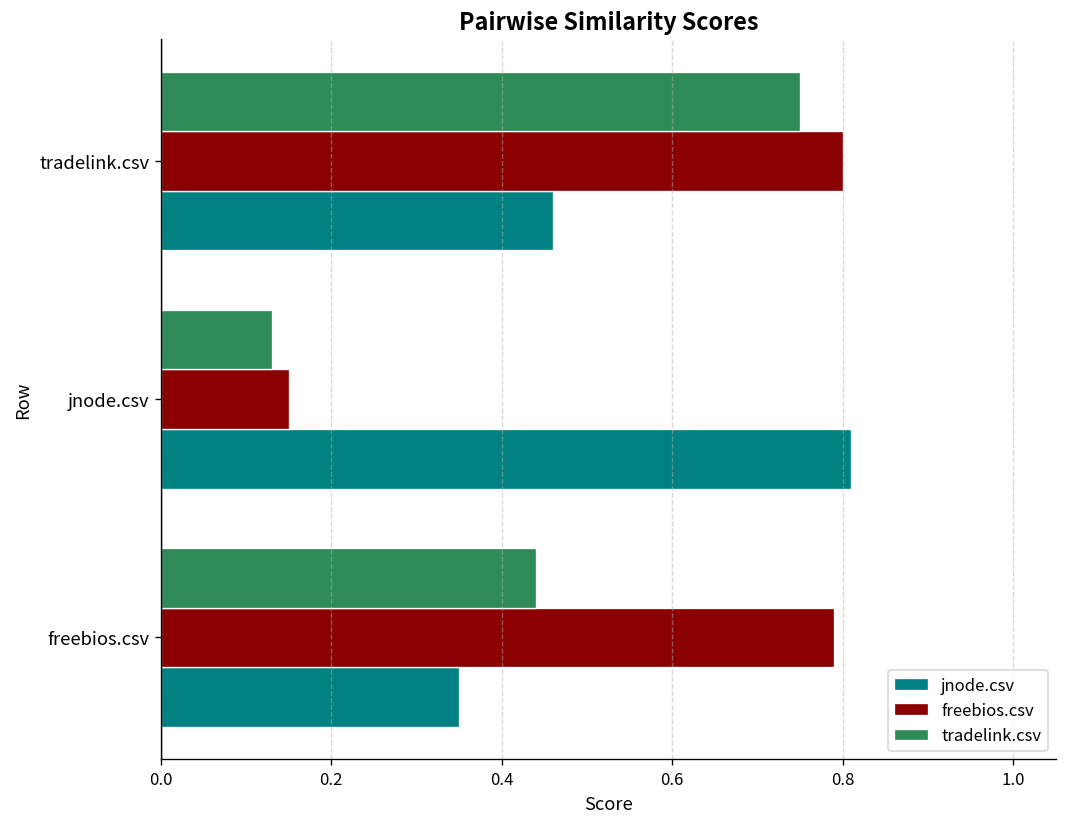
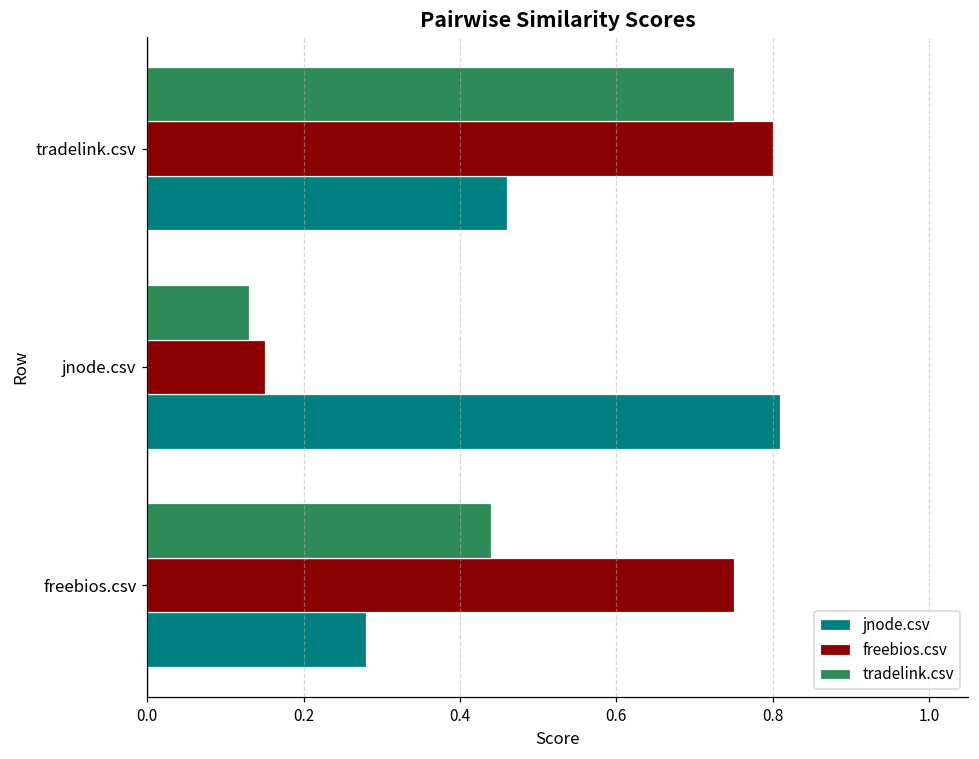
freebios.csv, freebios.csv: 0.79 -> 0.75
jnode.csv, freebios.csv: 0.35 -> 0.28
